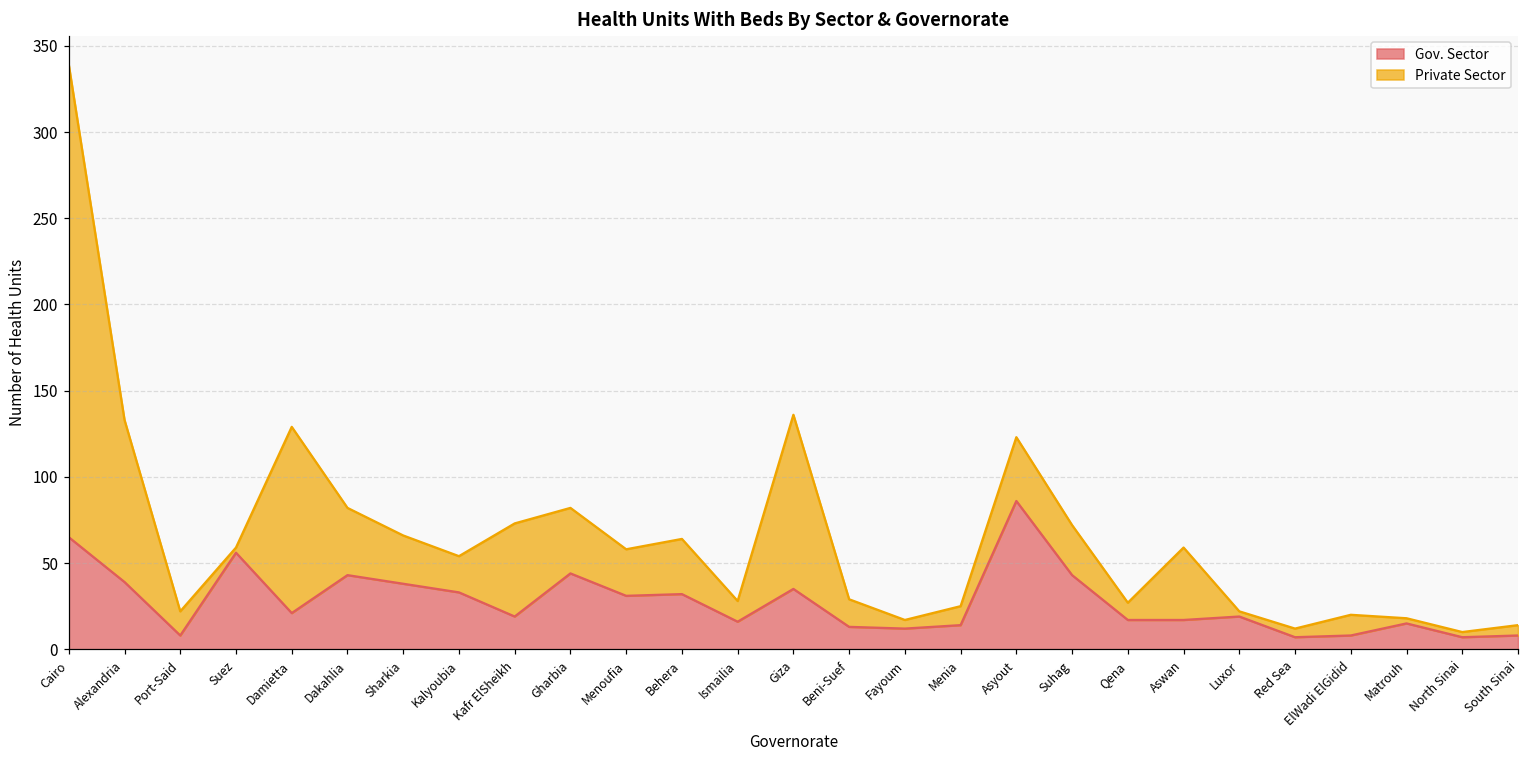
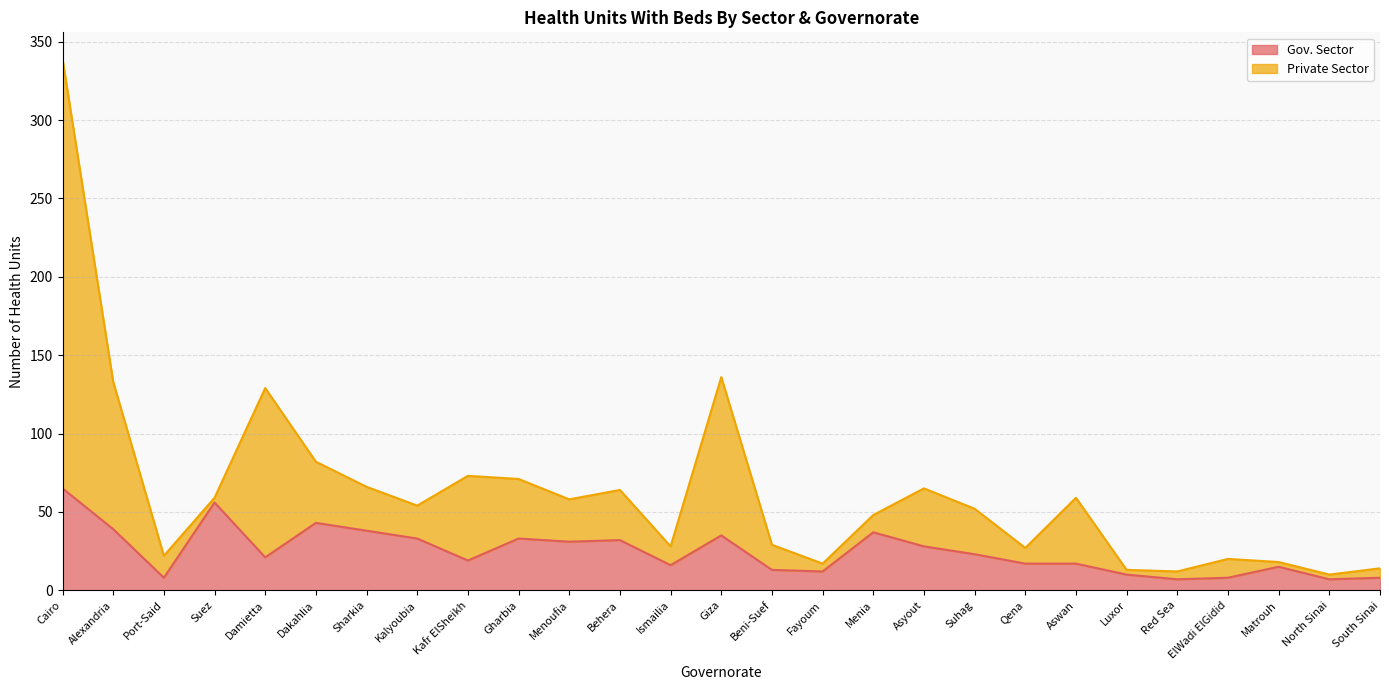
Gov. Sector, Gharbia: 44 -> 33
Gov. Sector, Menia: 14 -> 37
Gov. Sector, Asyout: 86 -> 28
Gov. Sector, Suhag: 43 -> 23
Gov. Sector, Luxor: 19 -> 10
